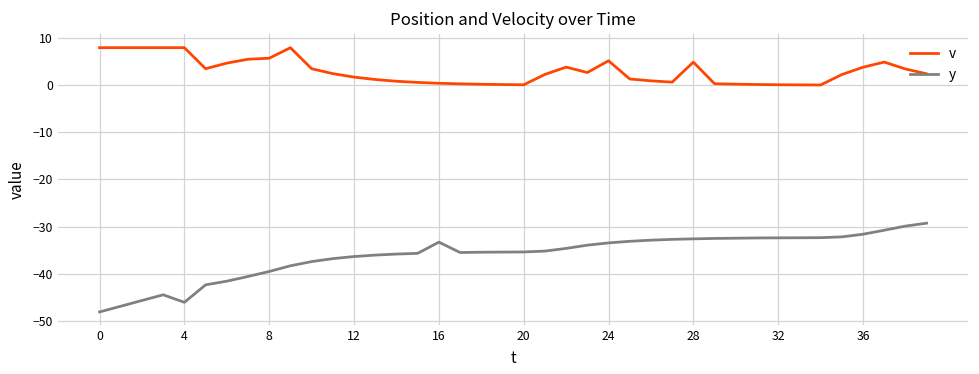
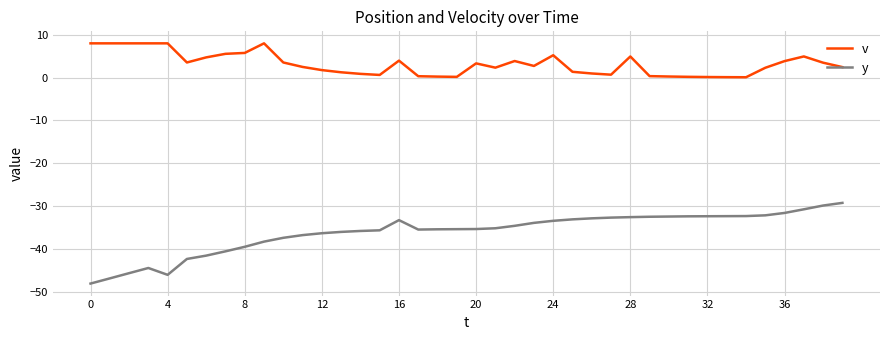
v, 16: 0 -> 4
v, 20: 0 -> 3
